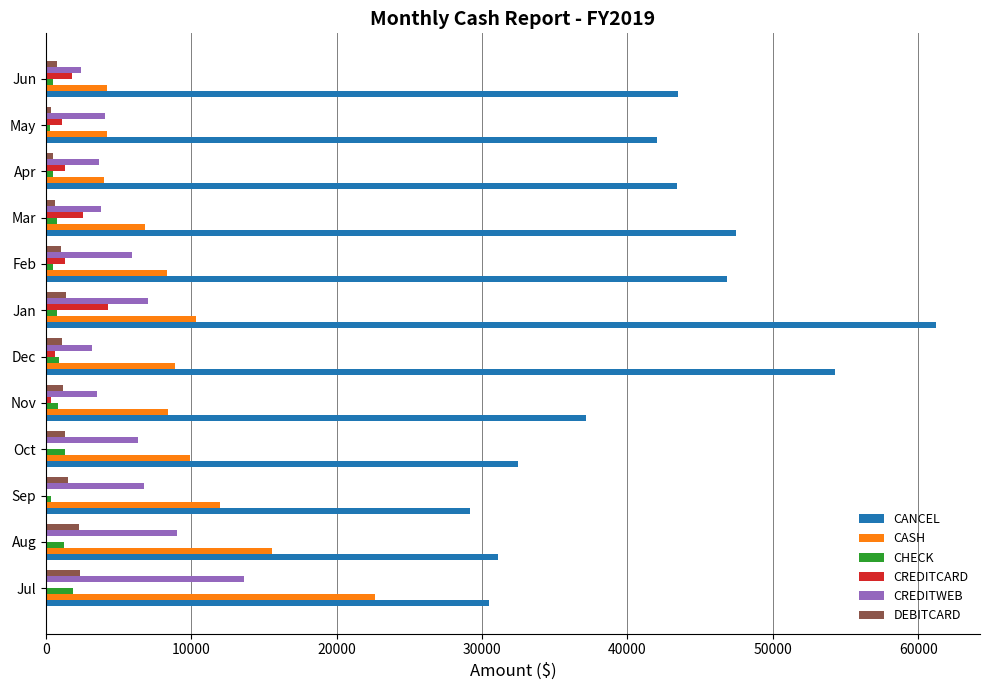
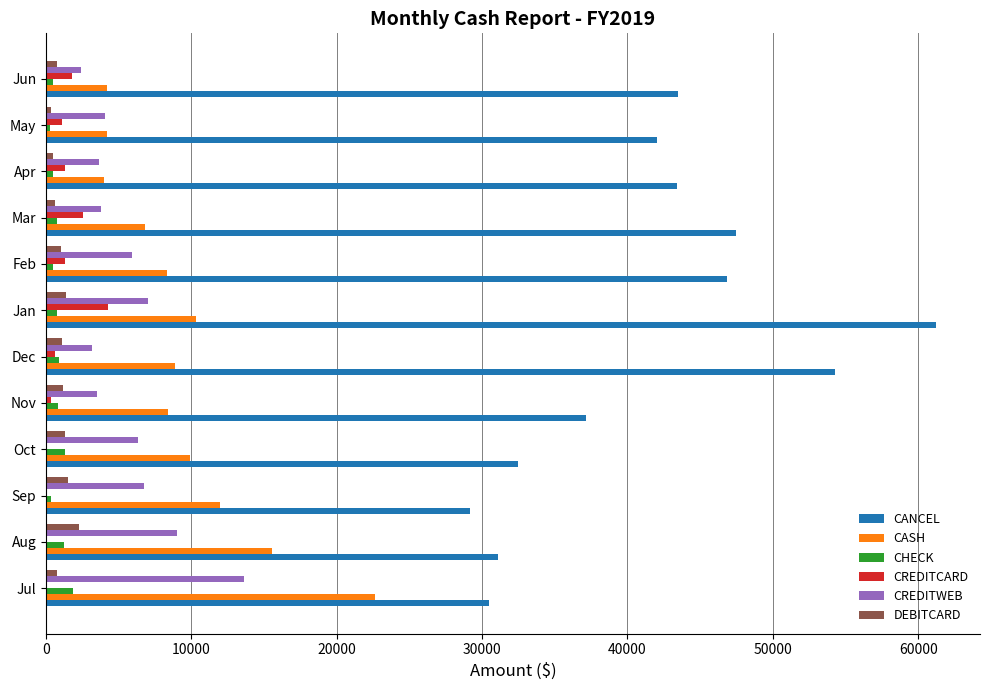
DEBITCARD, Jul: 2300 -> 800
